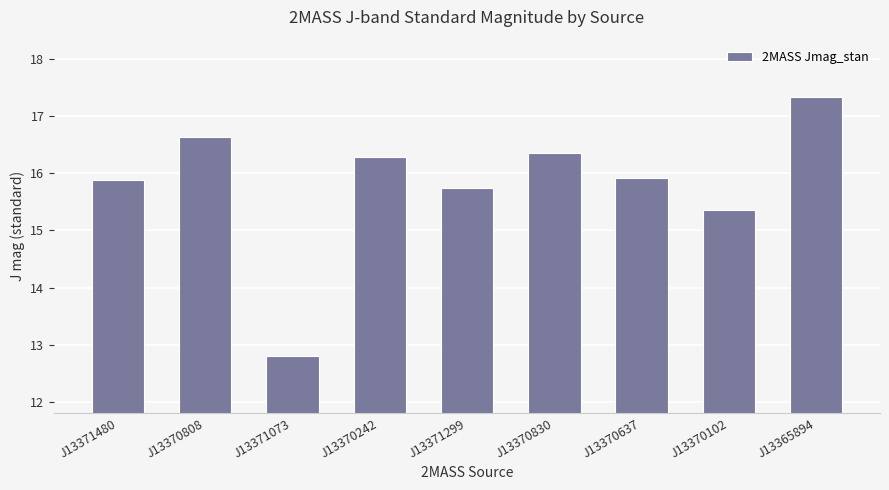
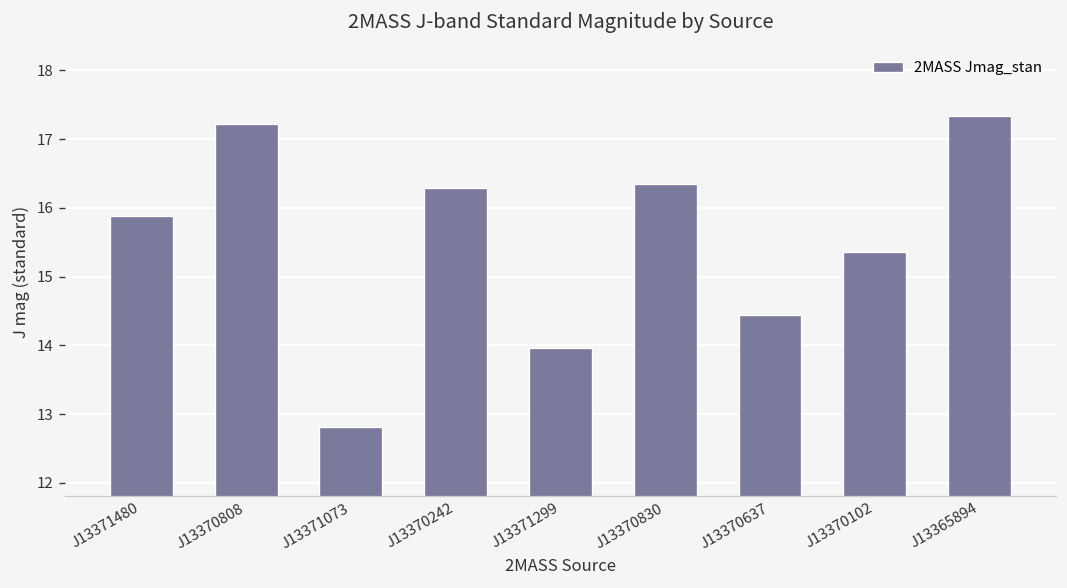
J13370808: 16.6 -> 17.2
J13371299: 15.7 -> 14.0
J13370637: 15.9 -> 14.4
